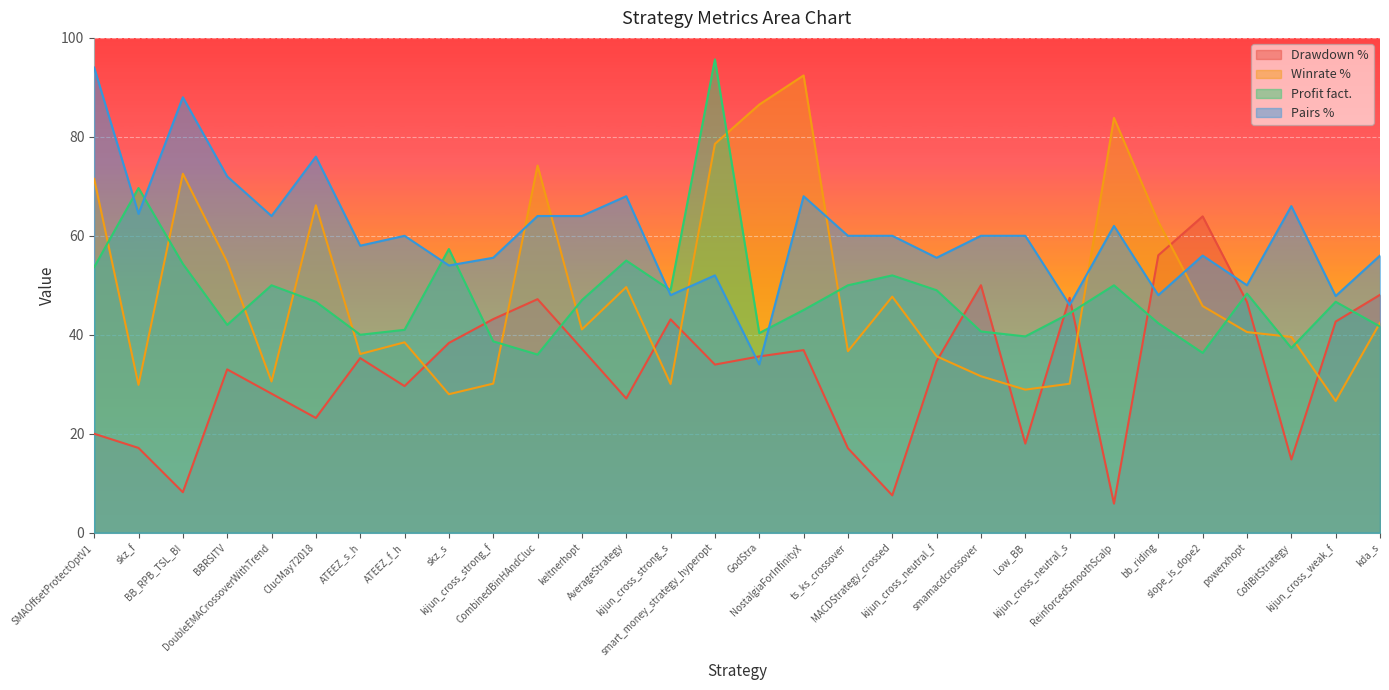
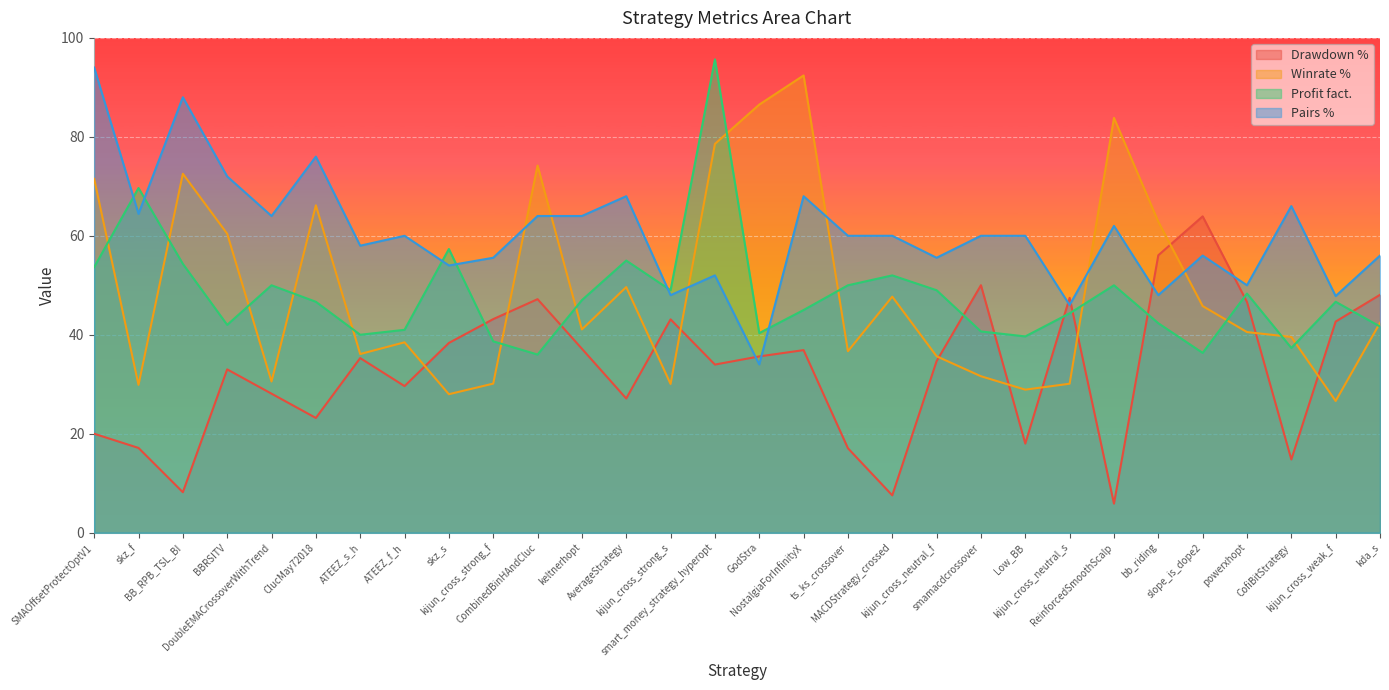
Winrate %, BBRSITV: 55 -> 60
